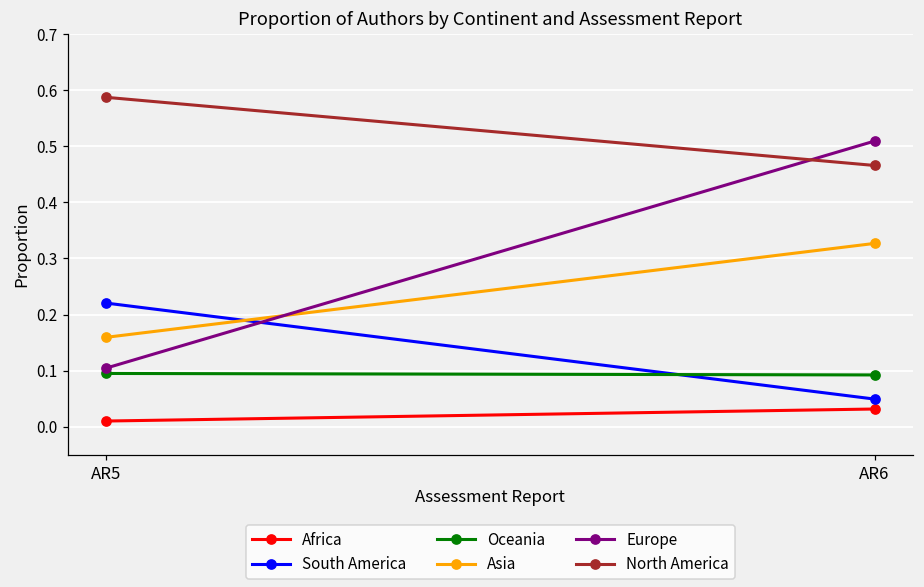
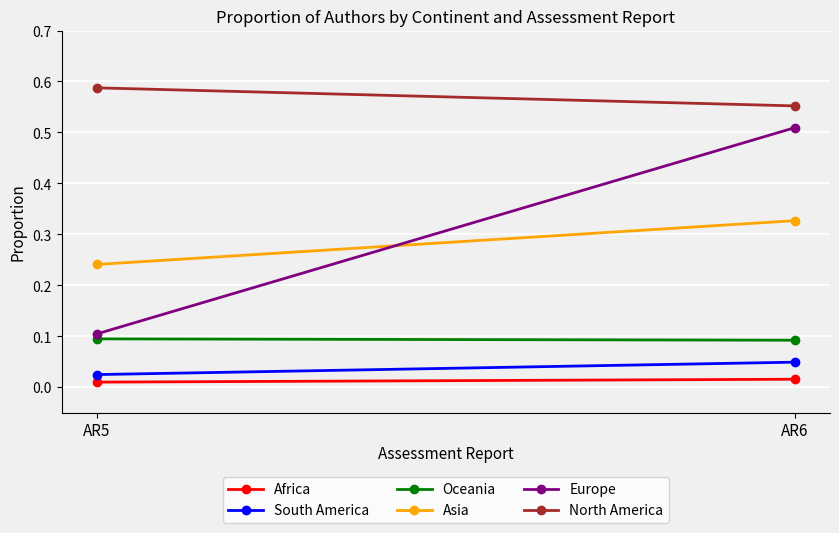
South America, AR5: 0.22 -> 0.02
Asia, AR5: 0.16 -> 0.24
Africa, AR6: 0.03 -> 0.02
North America, AR6: 0.47 -> 0.55
